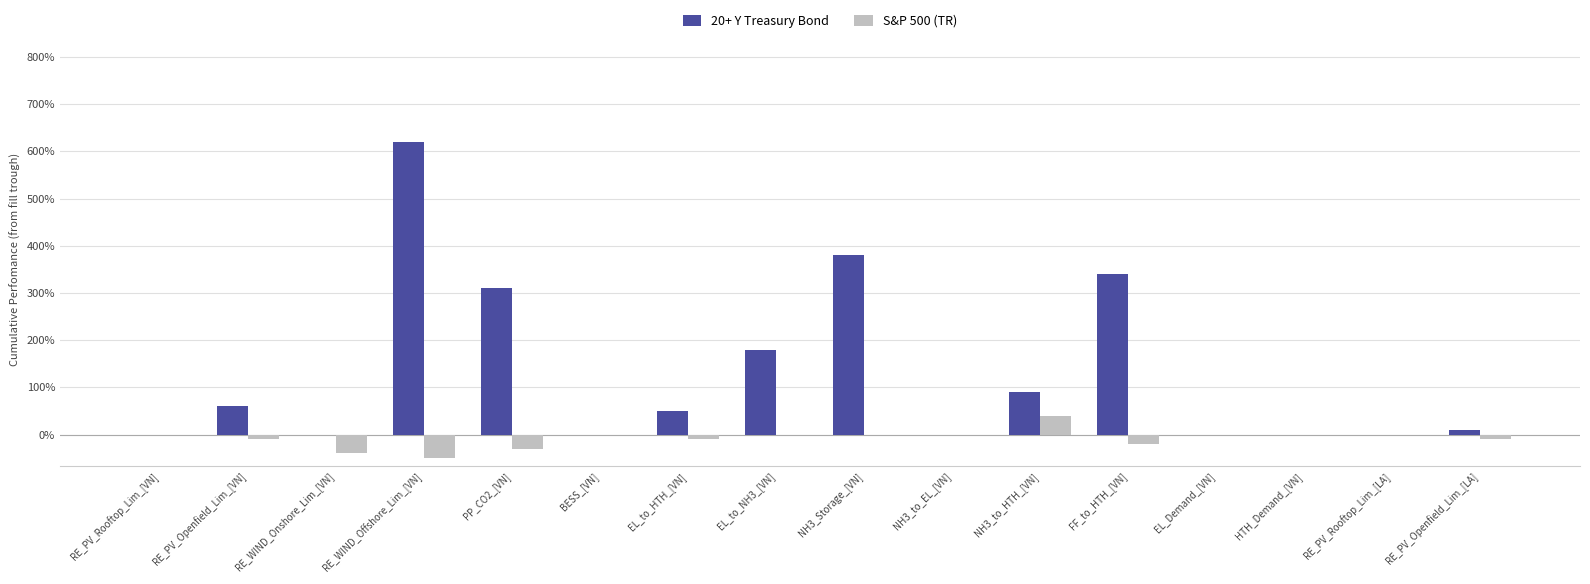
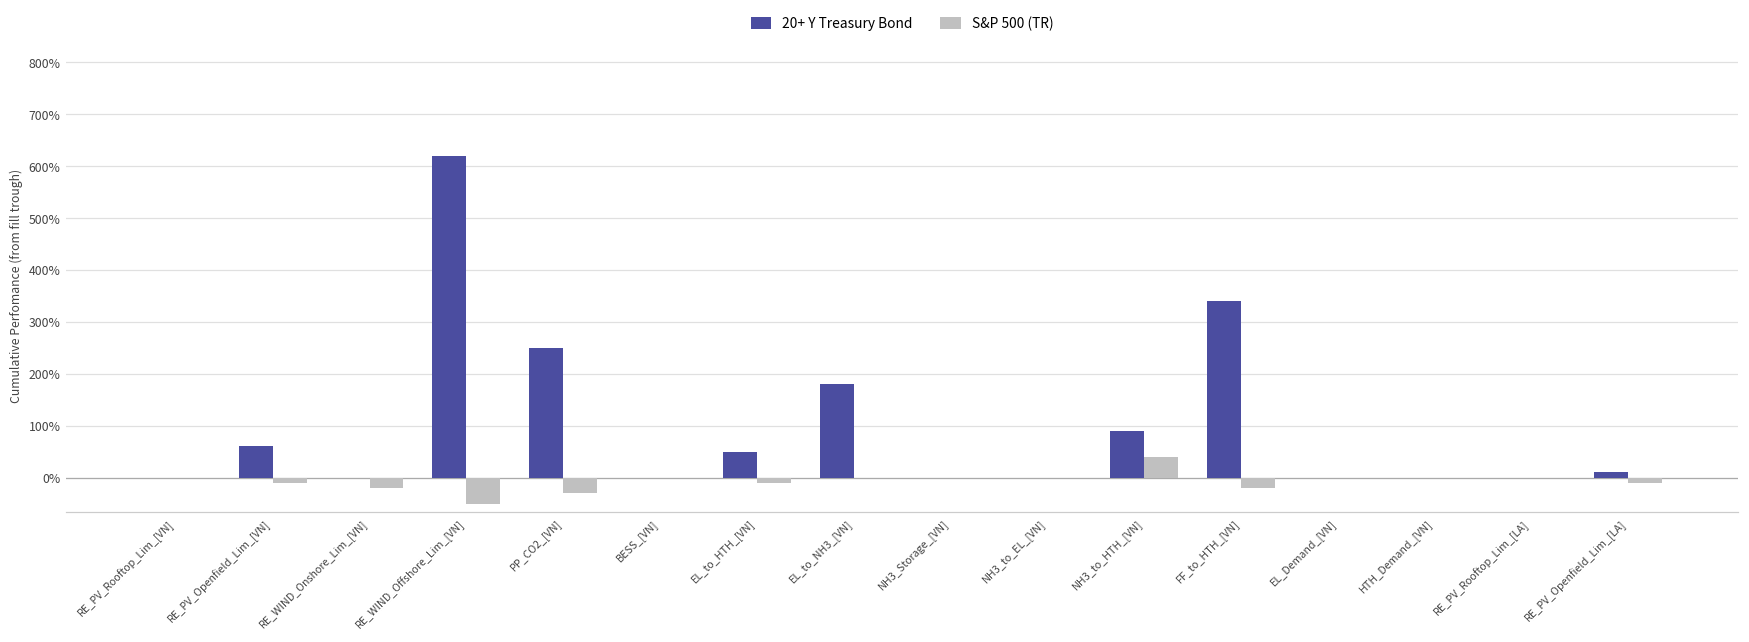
S&P 500 (TR), RE_WIND_Onshore_Lim_[VN]: -40% -> -20%
20+ Y Treasury Bond, PP_CO2_[VN]: 310% -> 250%
20+ Y Treasury Bond, NH3_Storage_[VN]: 380% -> 0%
